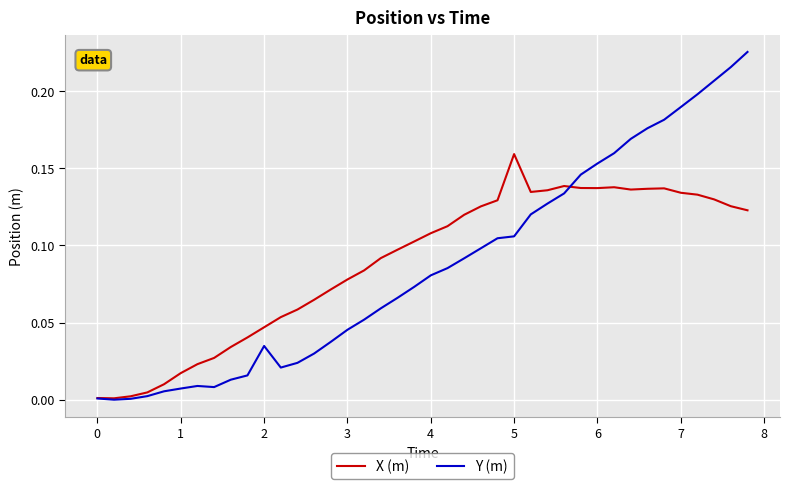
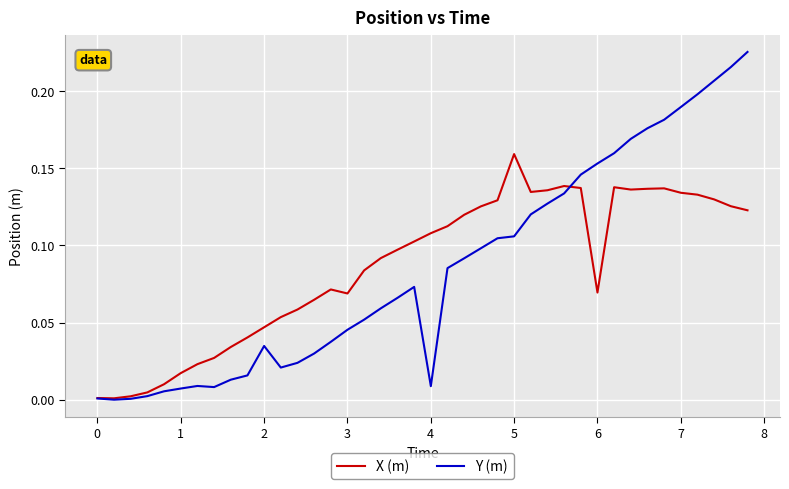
X (m), 3: 0.078 -> 0.069
Y (m), 4: 0.081 -> 0.009
X (m), 6: 0.137 -> 0.069
